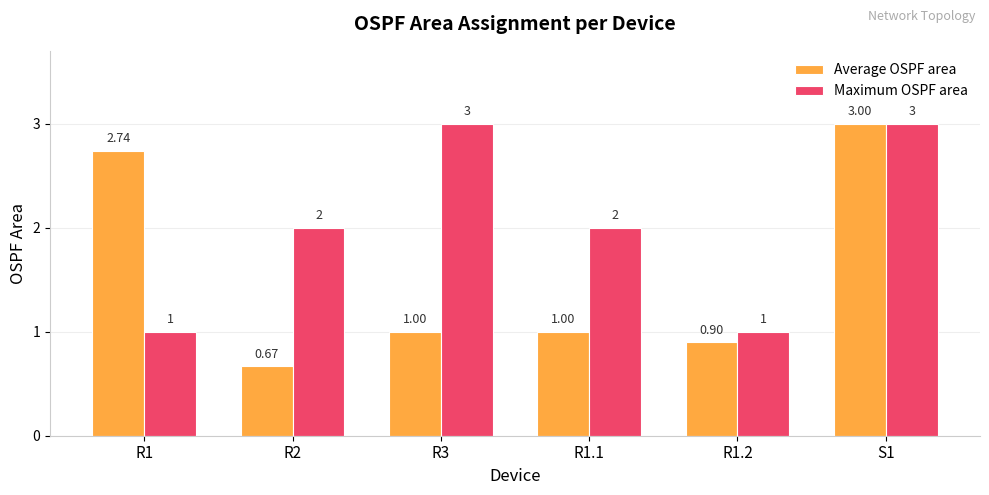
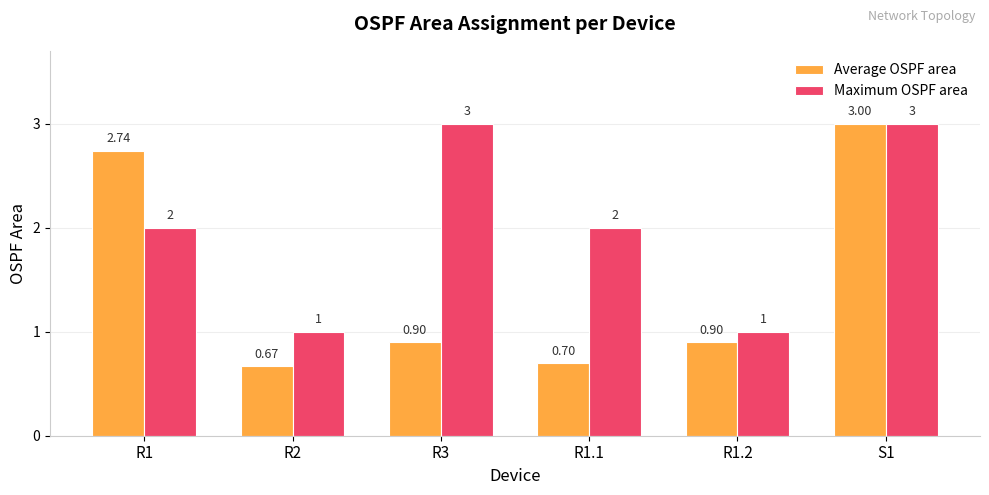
Maximum OSPF area, R1: 1 -> 2
Maximum OSPF area, R2: 2 -> 1
Average OSPF area, R3: 1.00 -> 0.90
Average OSPF area, R1.1: 1.00 -> 0.70
